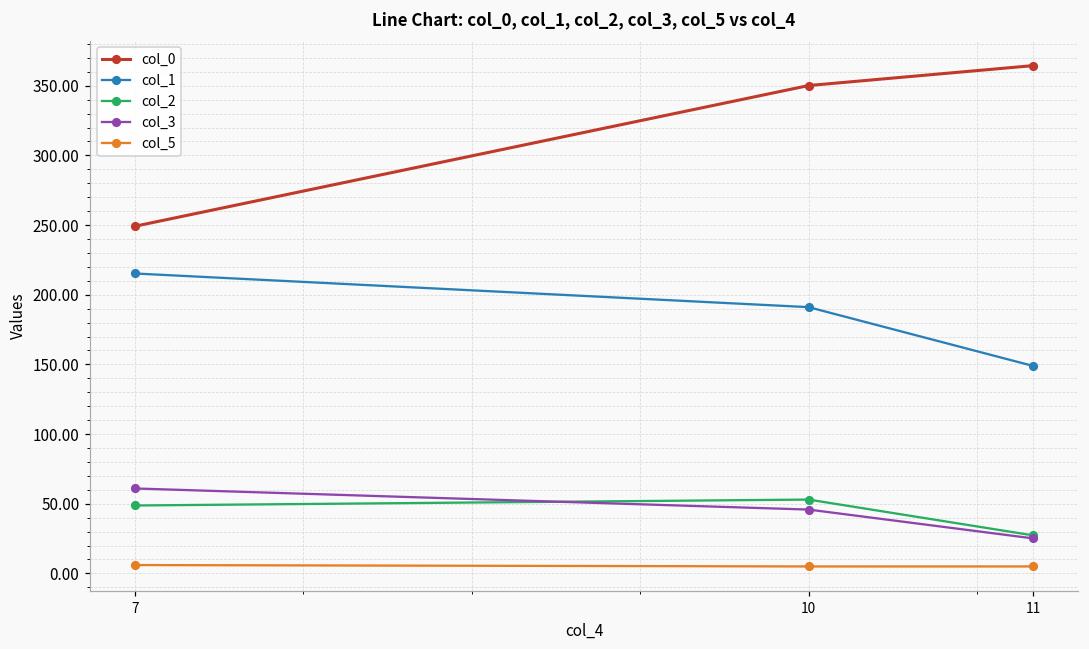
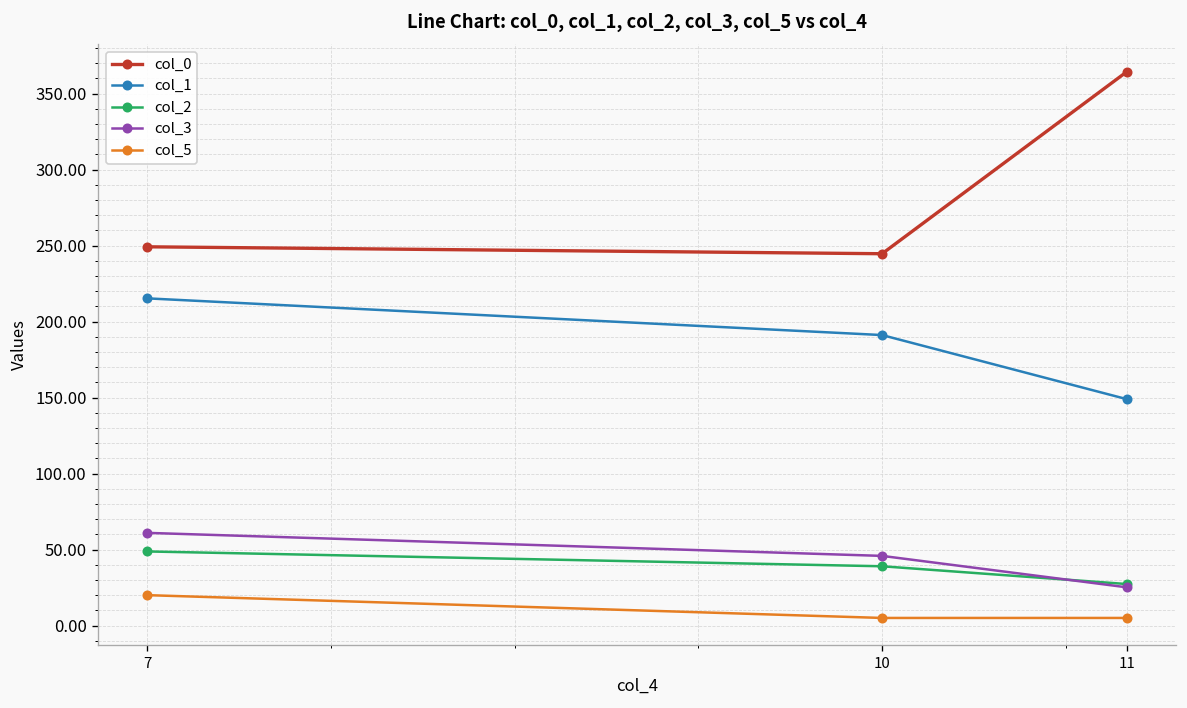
col_5, 7: 6 -> 20
col_0, 10: 350 -> 245
col_2, 10: 53 -> 39
